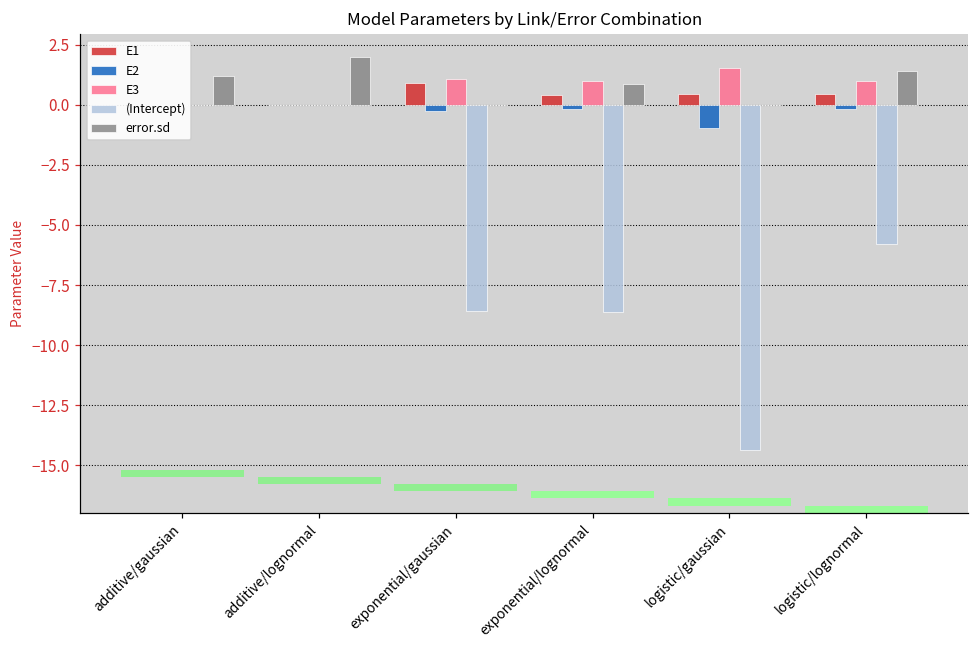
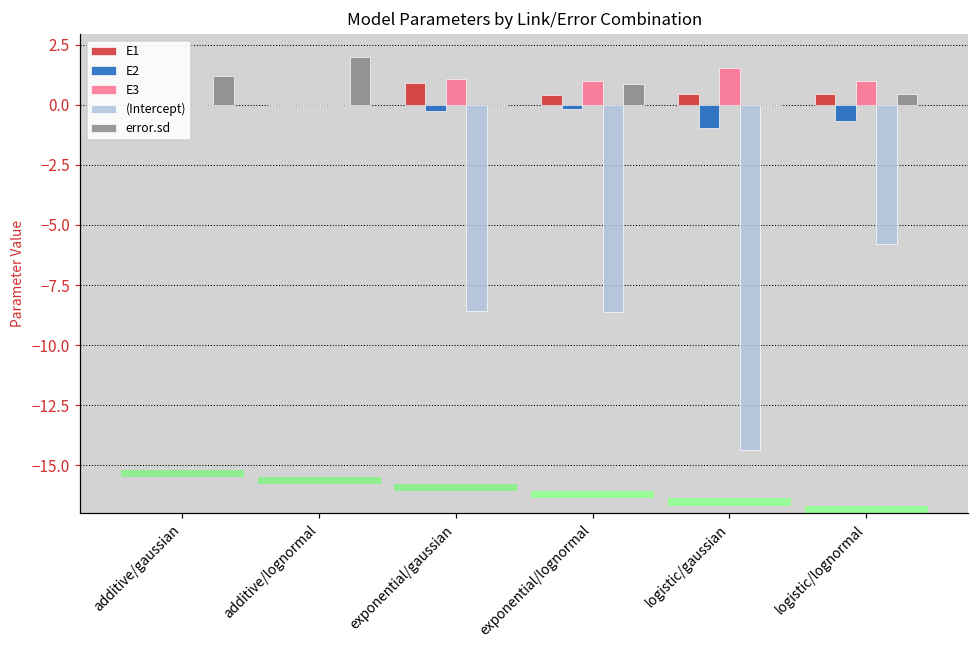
E2, logistic/lognormal: -0.2 -> -0.7
error.sd, logistic/lognormal: 1.4 -> 0.5
